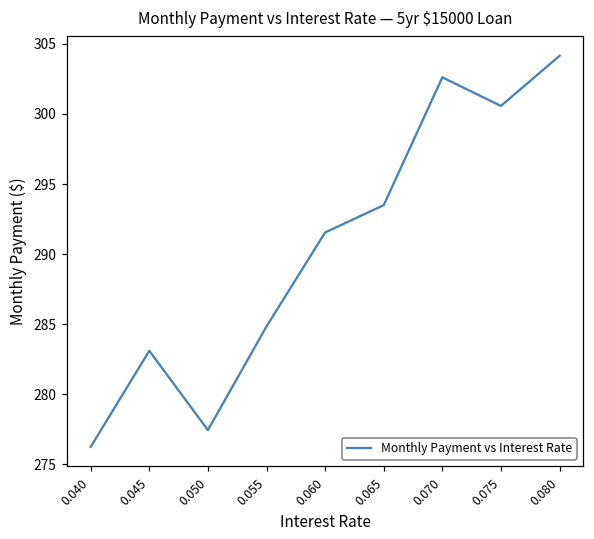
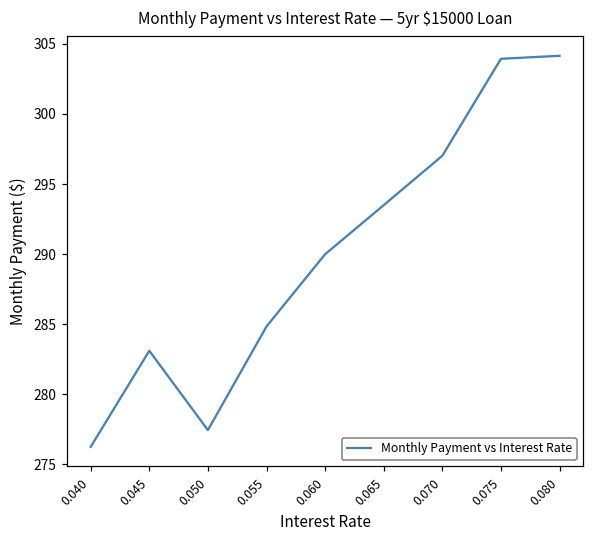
0.060: 291.5 -> 290.0
0.070: 302.6 -> 297.0
0.075: 300.6 -> 303.9
